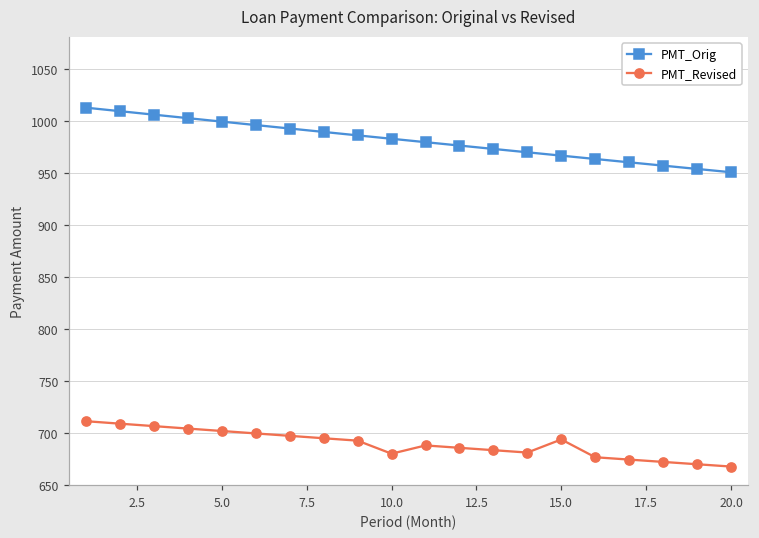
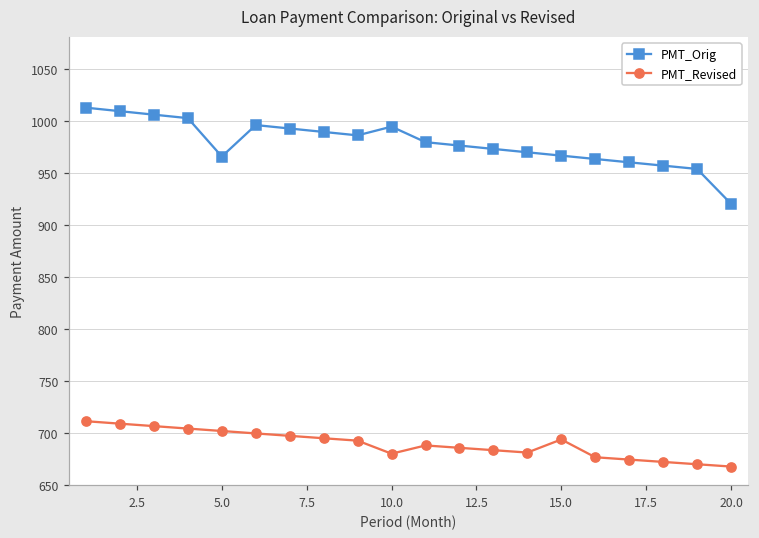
PMT_Orig, 5.0: 1000 -> 970
PMT_Orig, 10.0: 980 -> 990
PMT_Orig, 20.0: 950 -> 920
